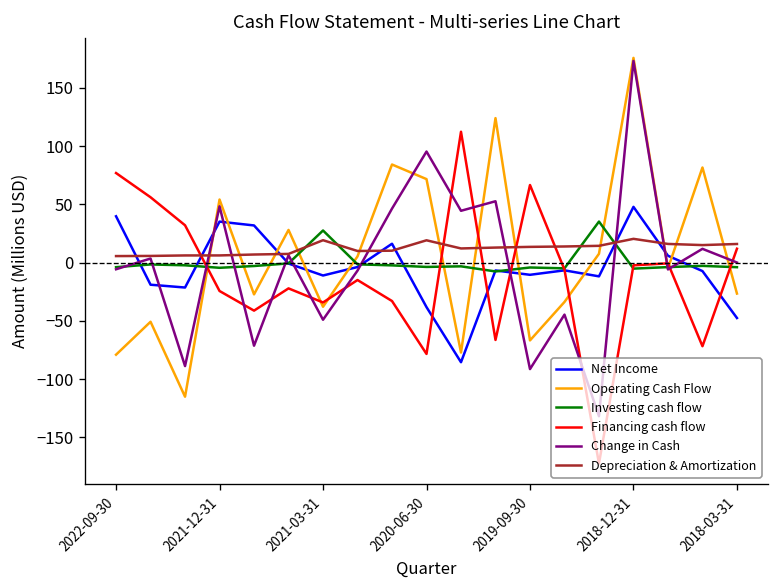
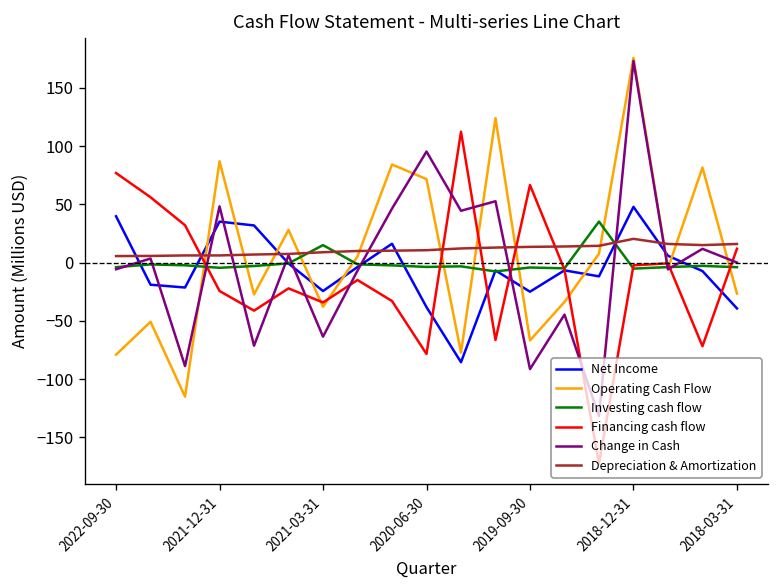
Operating Cash Flow, 2021-12-31: 50 -> 90
Net Income, 2021-03-31: -10 -> -20
Investing cash flow, 2021-03-31: 30 -> 20
Change in Cash, 2021-03-31: -50 -> -60
Depreciation & Amortization, 2021-03-31: 20 -> 10
Depreciation & Amortization, 2020-06-30: 20 -> 10
Net Income, 2019-09-30: -10 -> -20
Net Income, 2018-03-31: -50 -> -40
